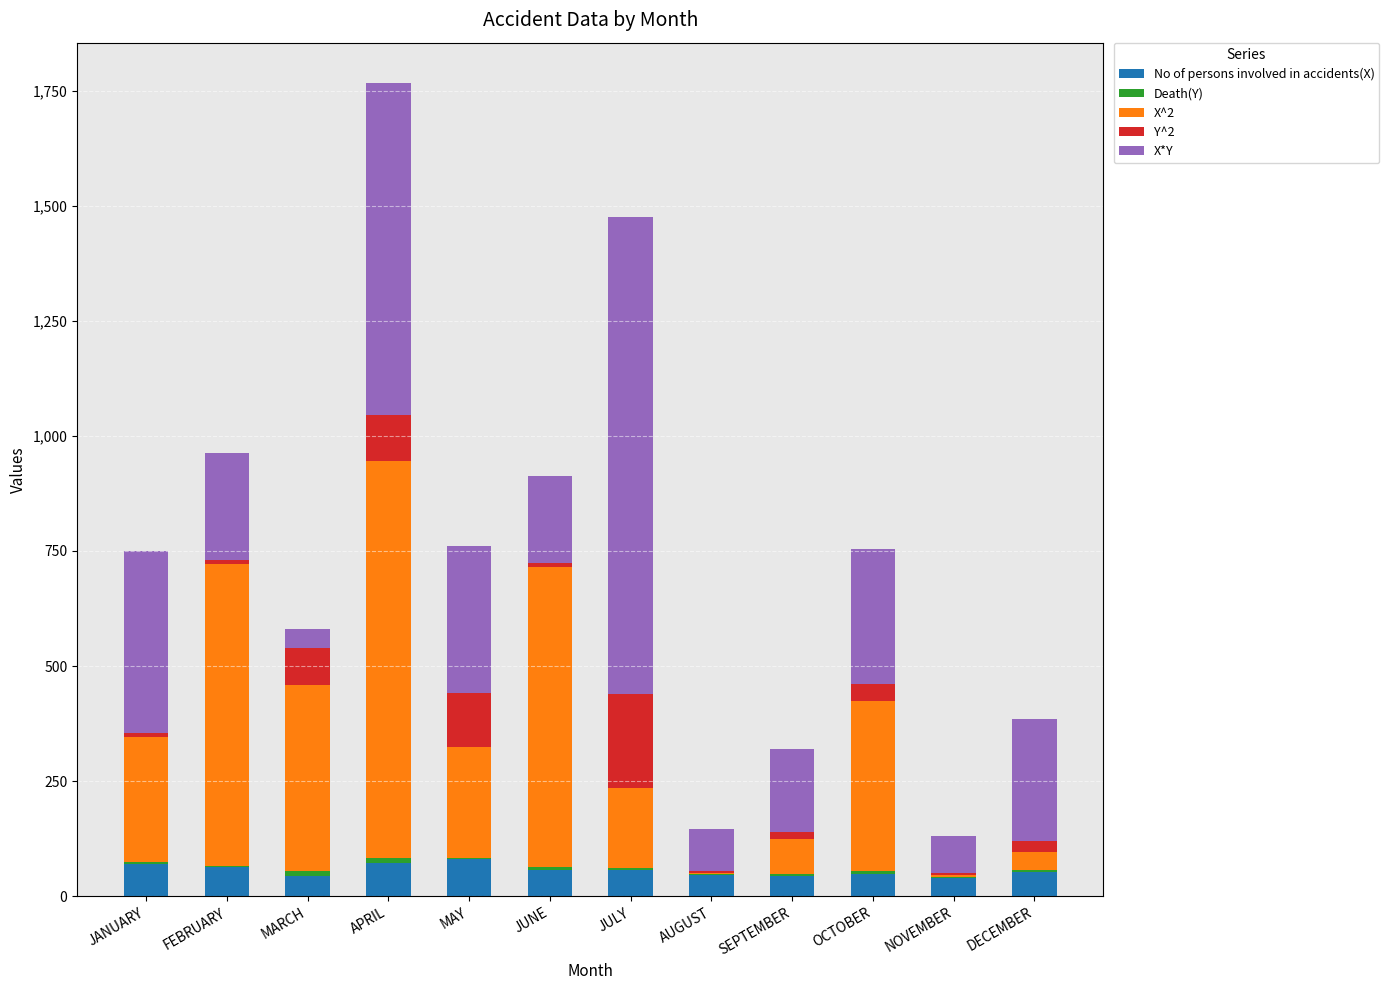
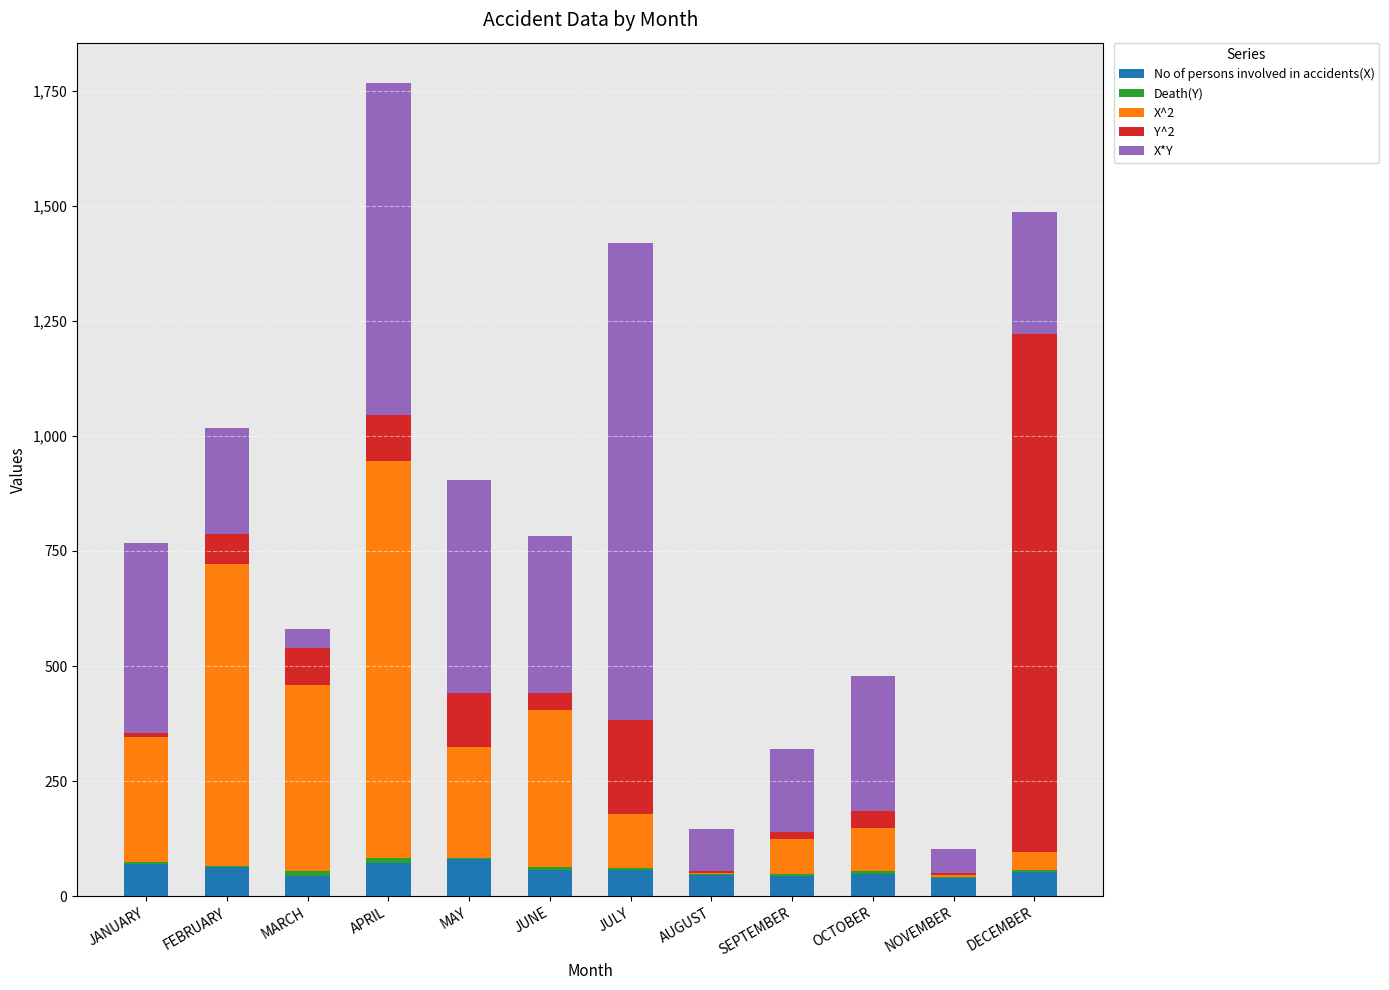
X*Y, JANUARY: 400 -> 410
Y^2, FEBRUARY: 10 -> 60
X*Y, MAY: 320 -> 460
X^2, JUNE: 650 -> 340
Y^2, JUNE: 10 -> 40
X*Y, JUNE: 190 -> 340
X^2, JULY: 170 -> 120
X^2, OCTOBER: 370 -> 90
X*Y, NOVEMBER: 80 -> 50
Y^2, DECEMBER: 30 -> 1,130
